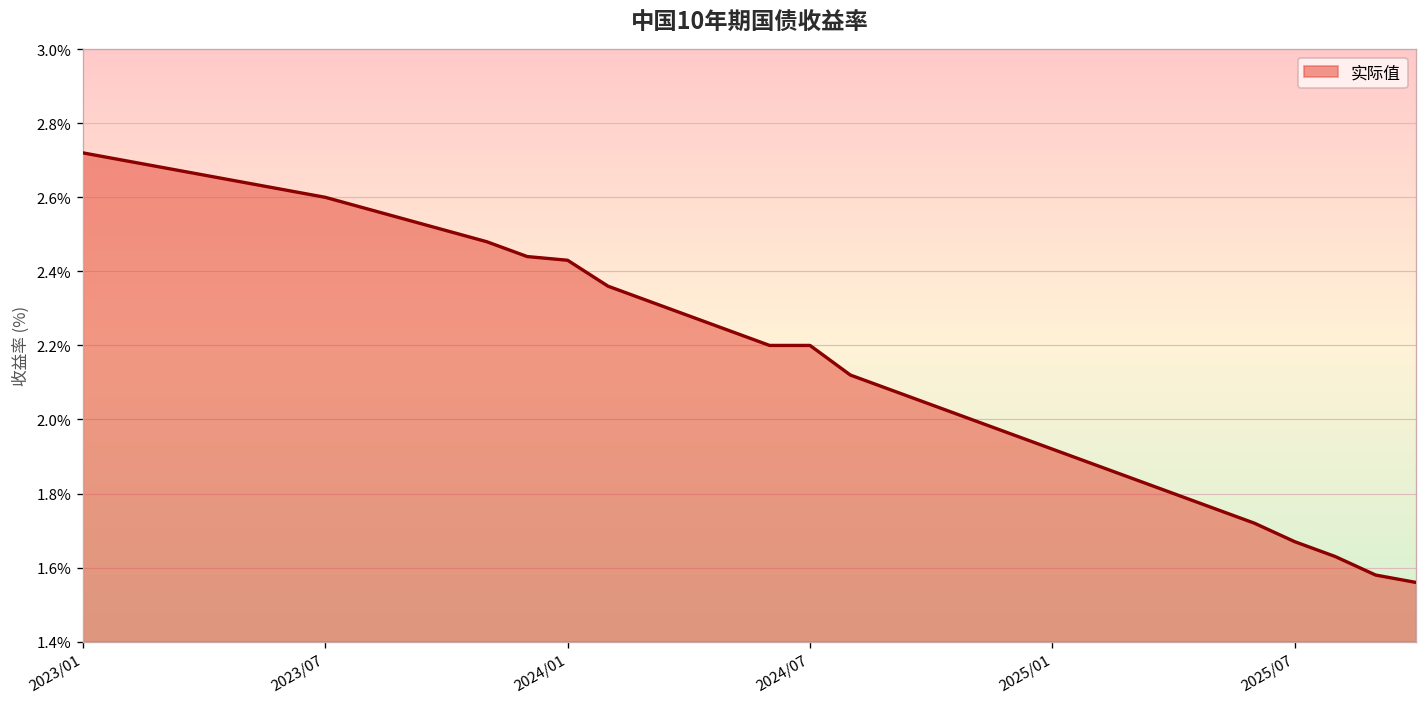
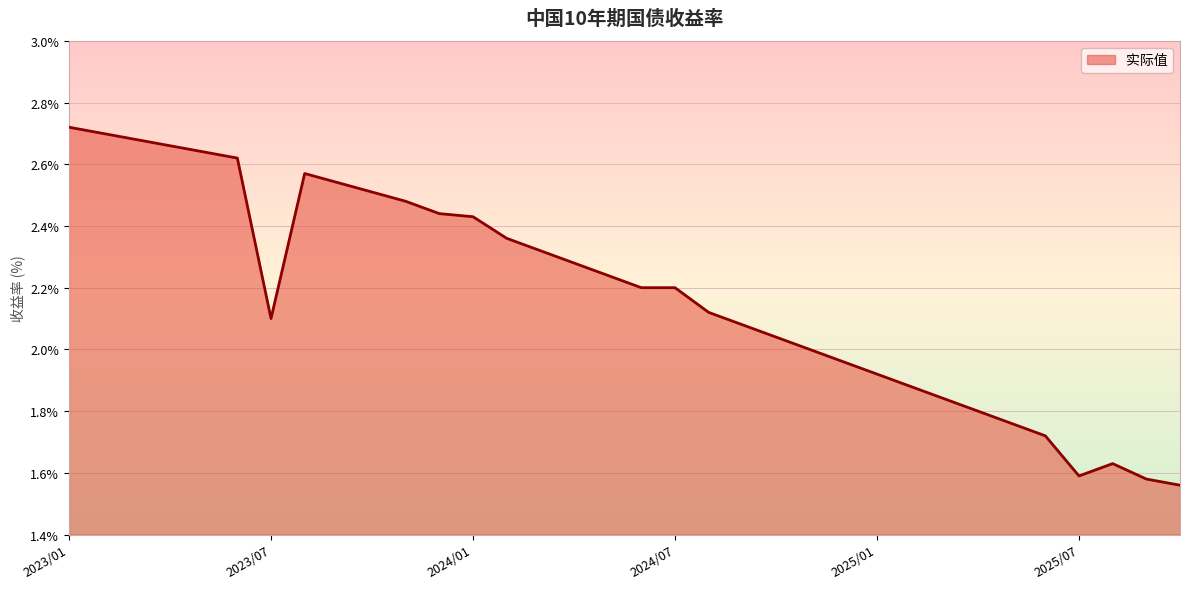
2023/07: 2.6% -> 2.1%
2025/07: 1.67% -> 1.59%
